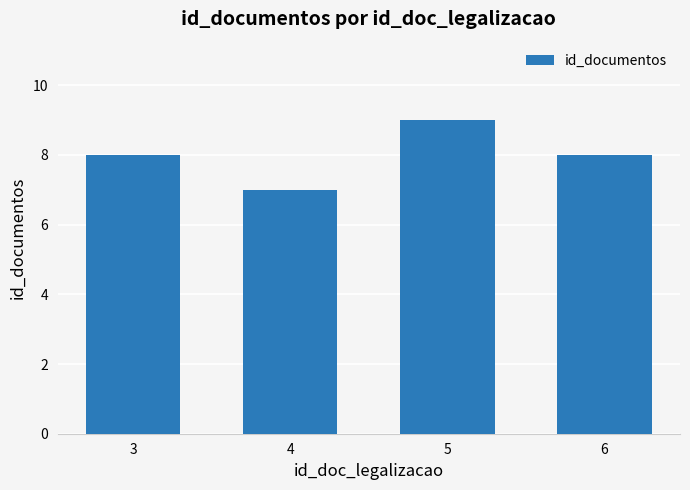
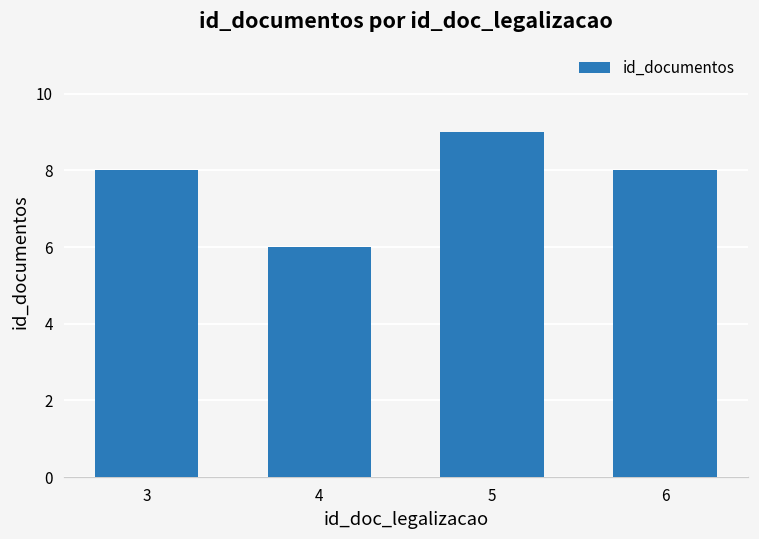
4: 7 -> 6
